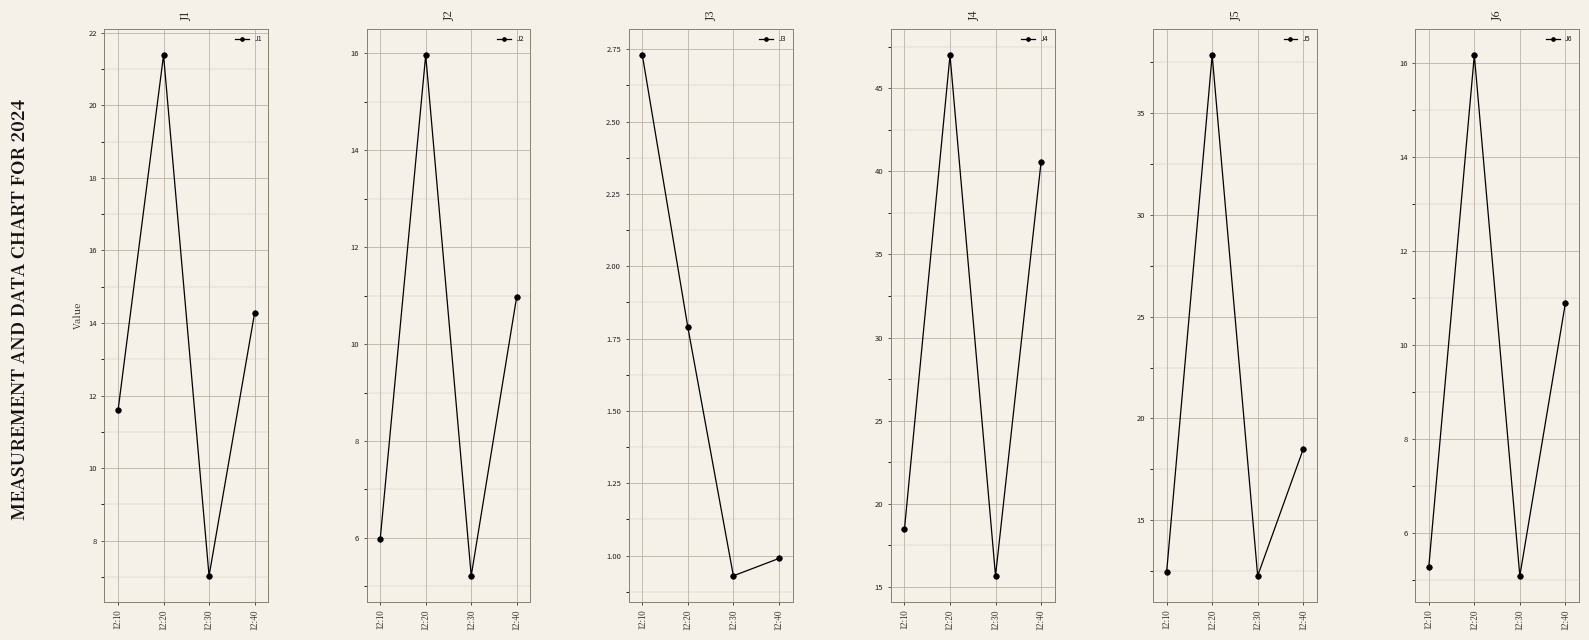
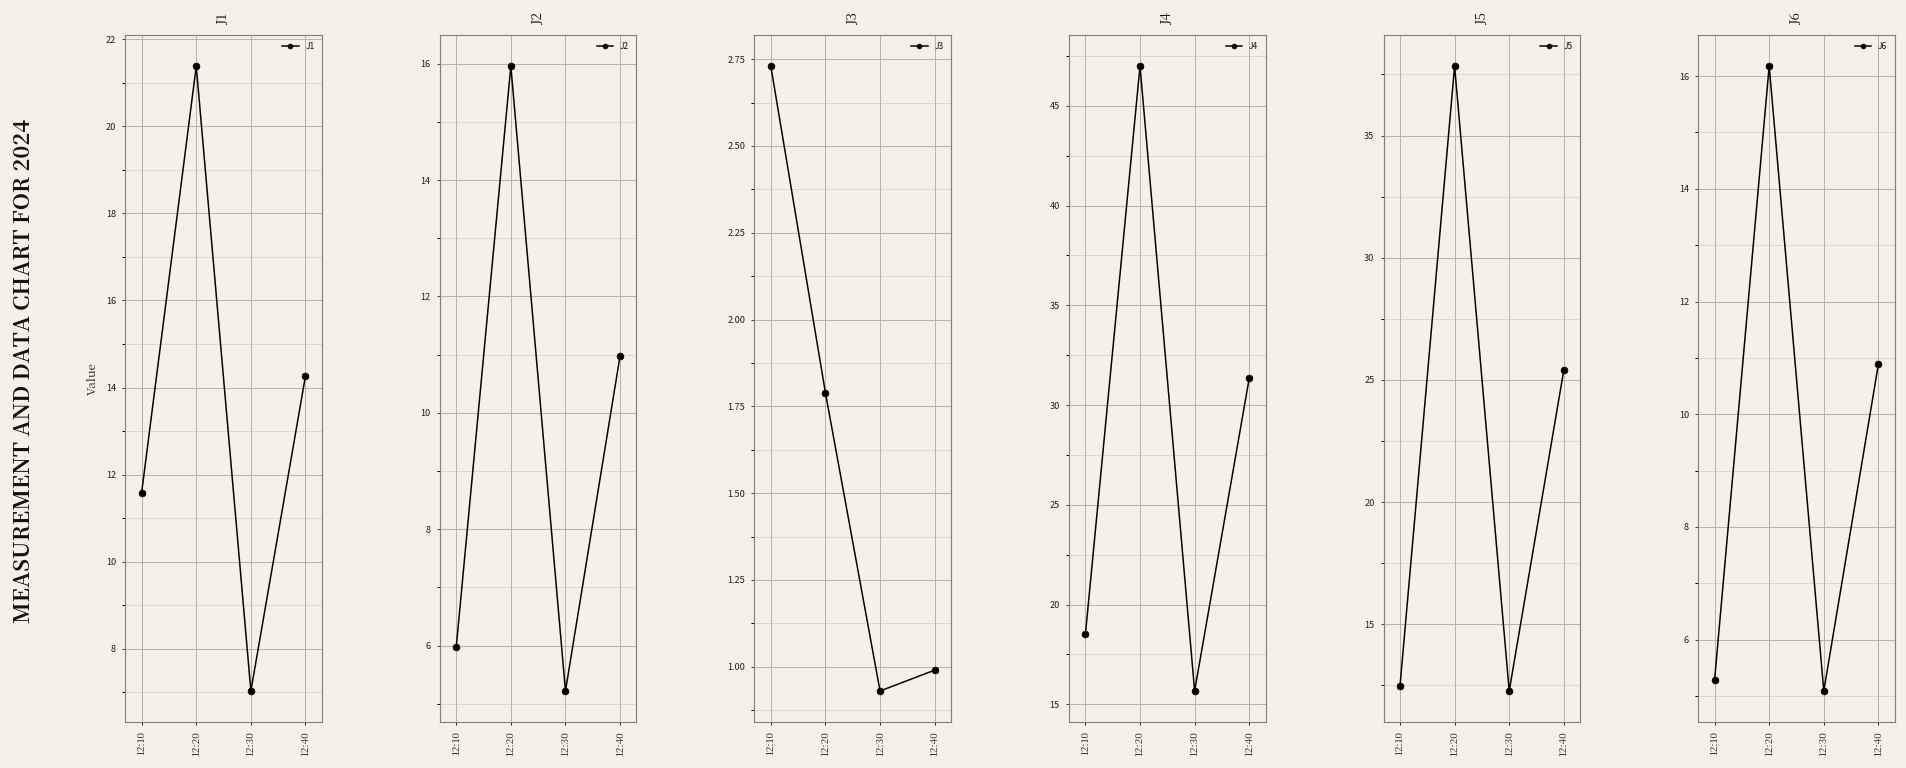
J4, 12:40: 40.5 -> 31.4
J5, 12:40: 18.5 -> 25.4
